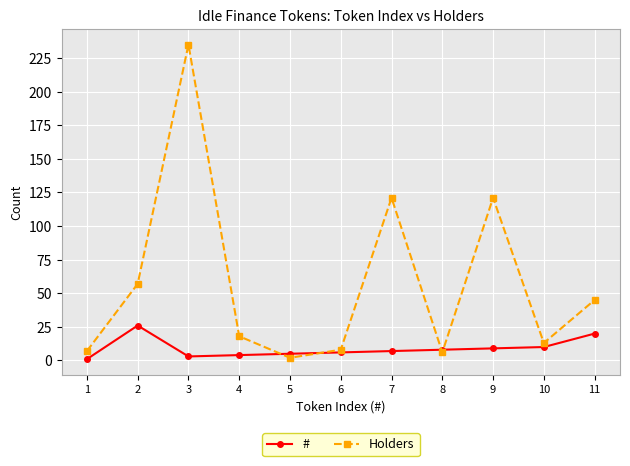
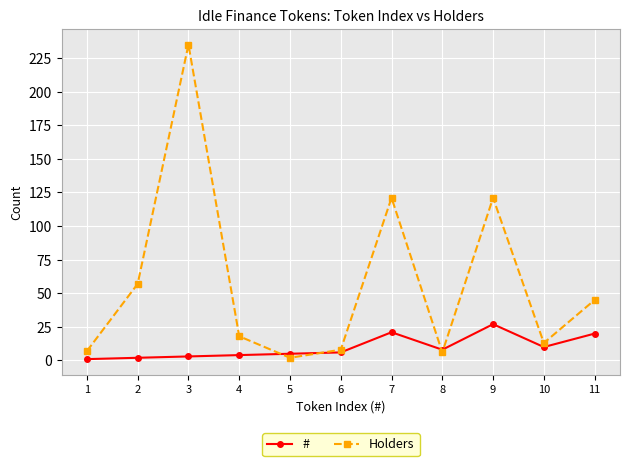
#, 2: 26 -> 2
#, 7: 7 -> 21
#, 9: 9 -> 27
